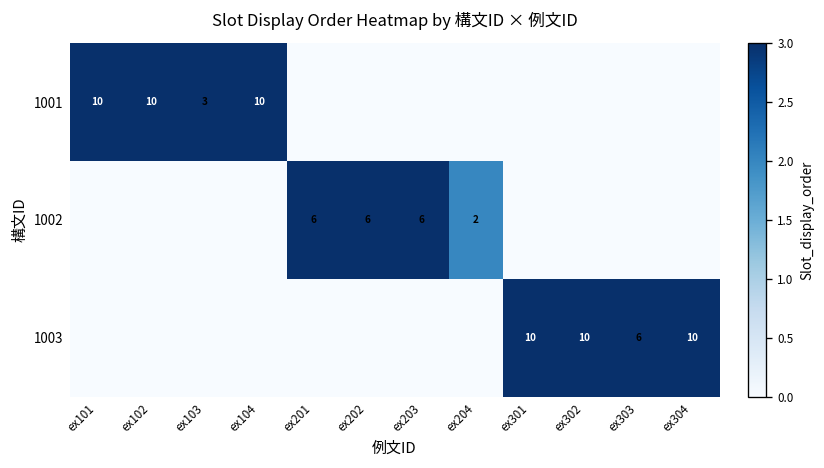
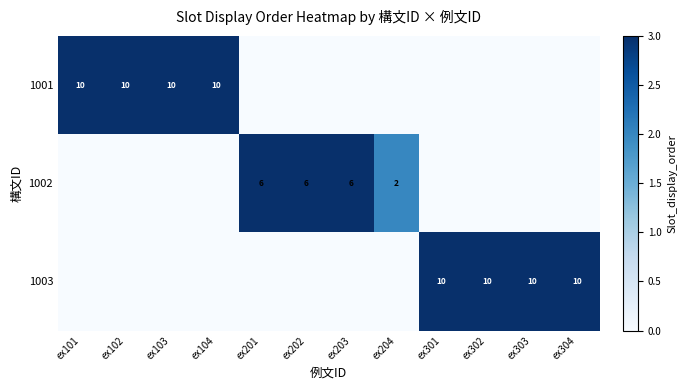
1001, ex103: 3 -> 10
1003, ex303: 6 -> 10
